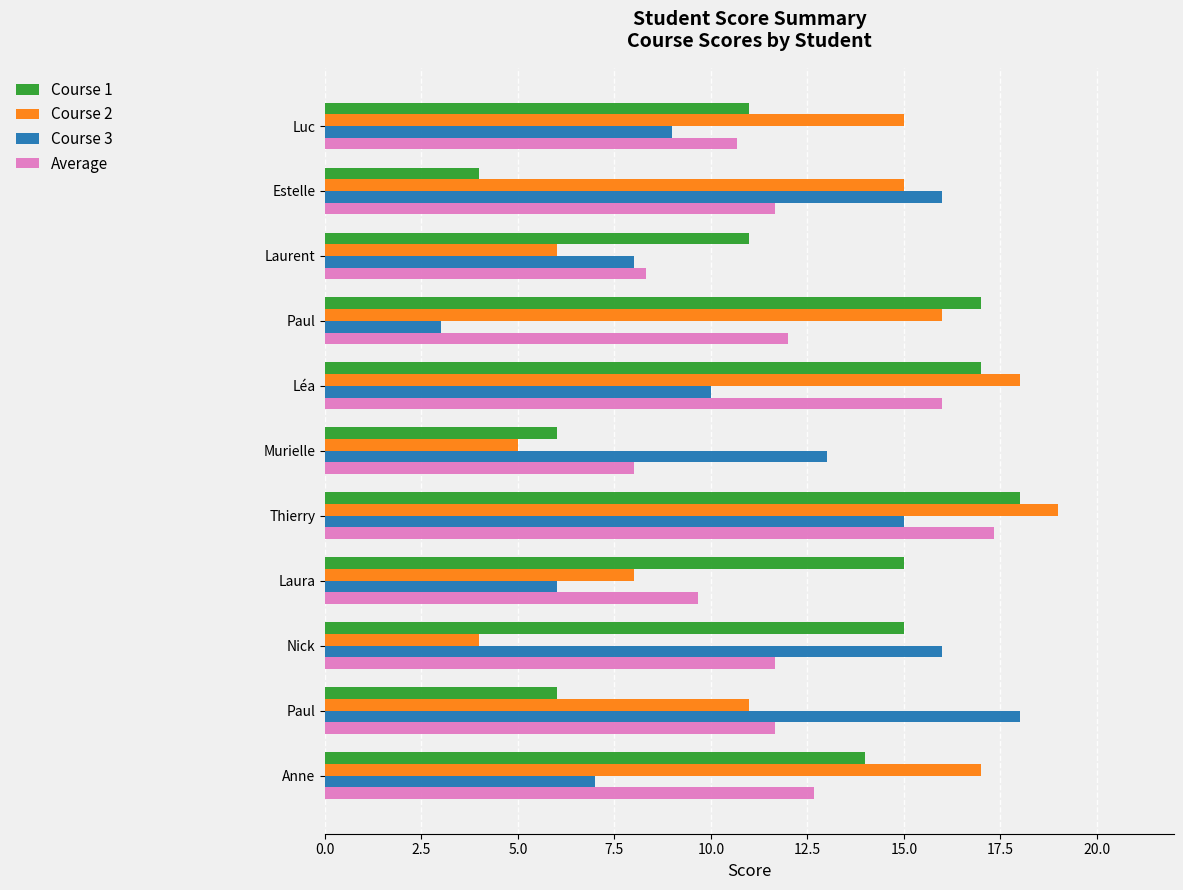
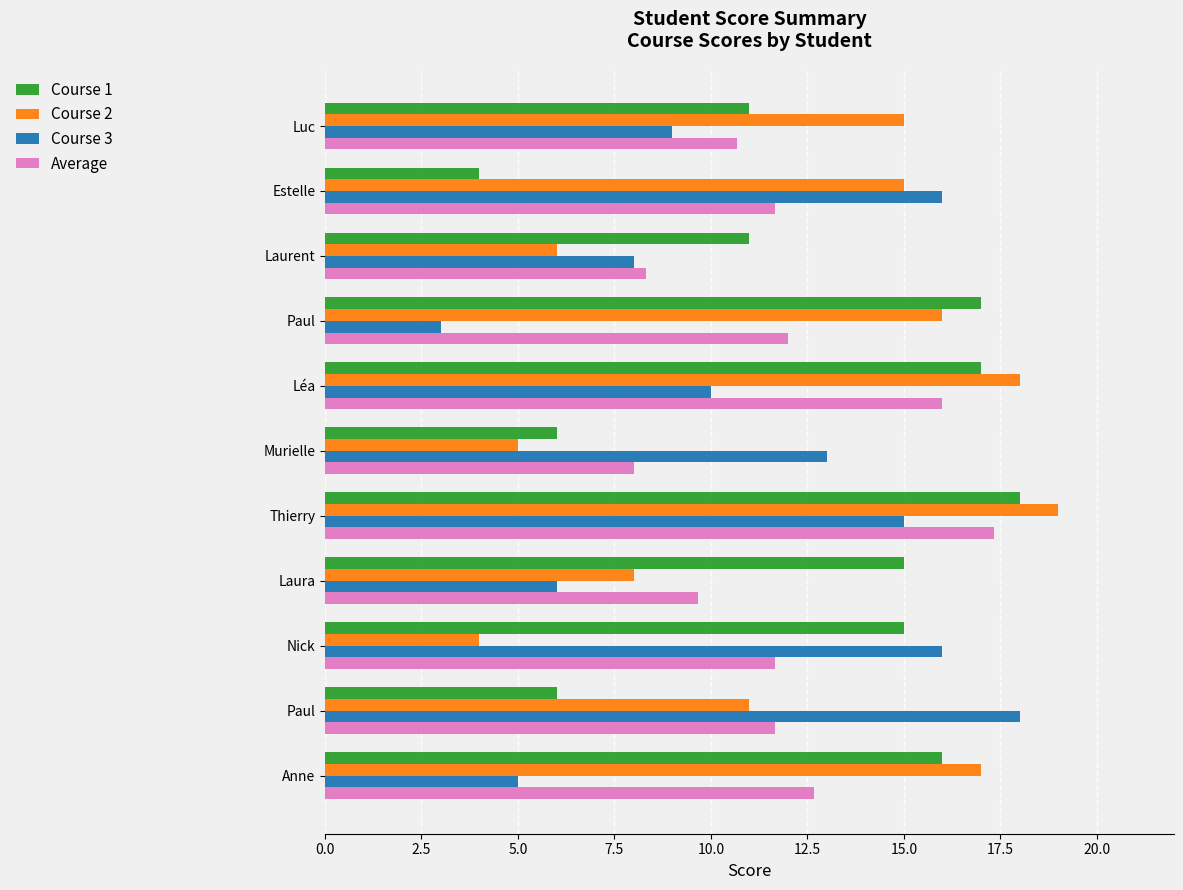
Course 1, Anne: 14 -> 16
Course 3, Anne: 7 -> 5
